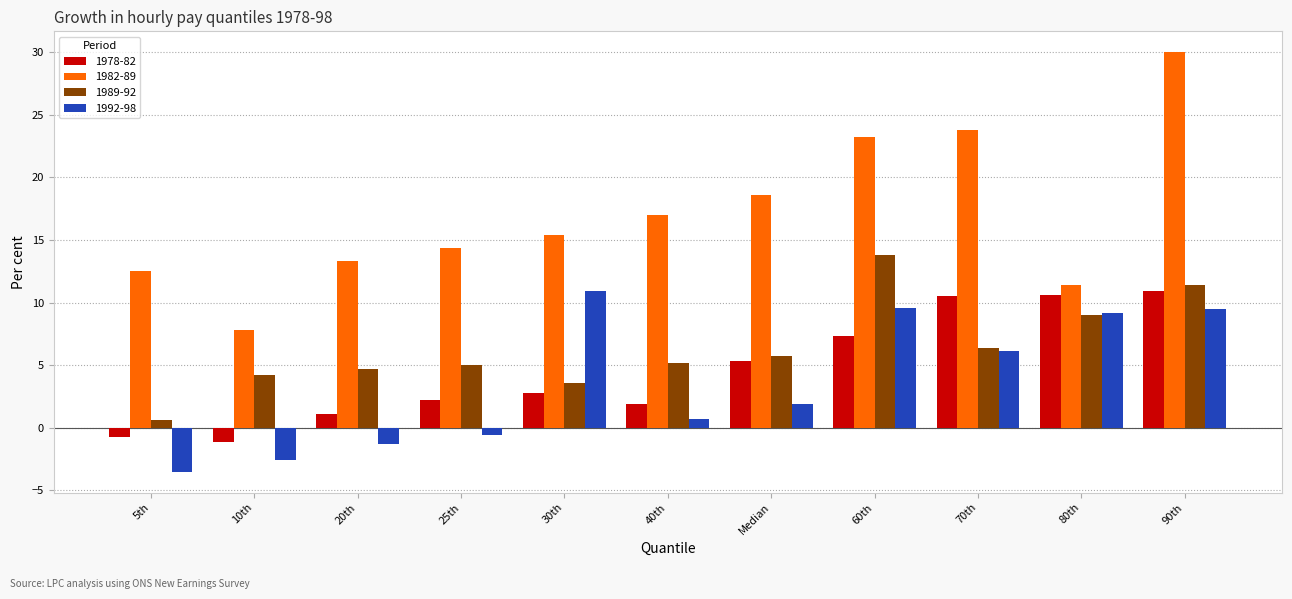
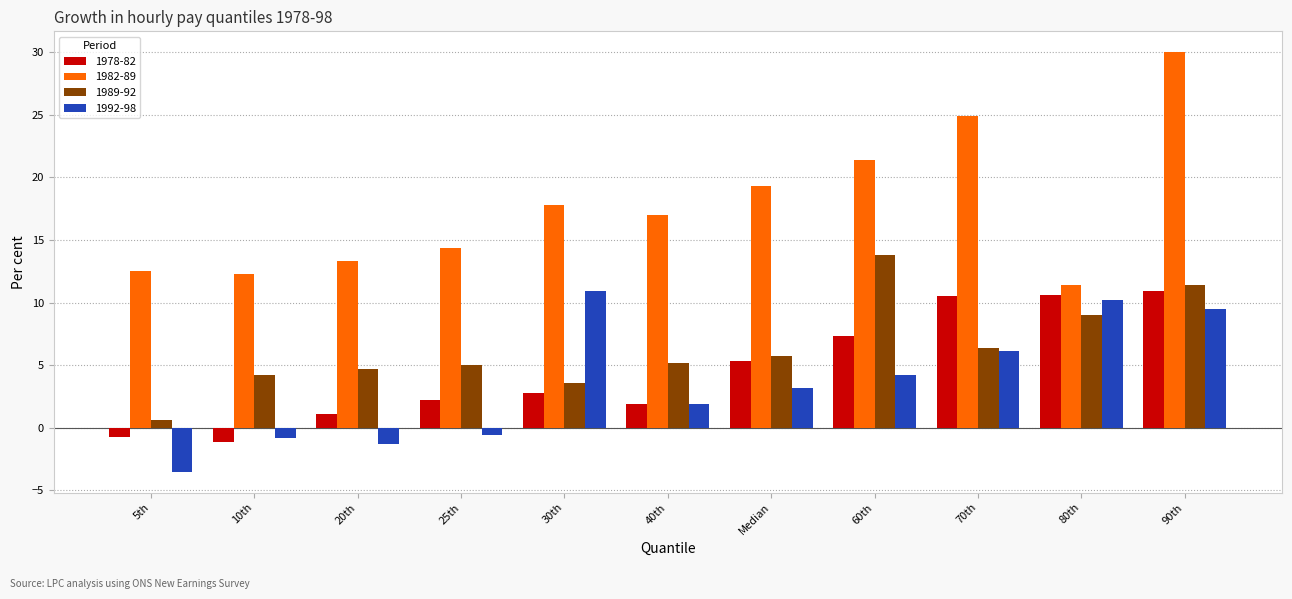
1982-89, 10th: 7.8 -> 12.3
1992-98, 10th: -2.6 -> -0.8
1982-89, 30th: 15.4 -> 17.8
1992-98, 40th: 0.7 -> 1.9
1982-89, Median: 18.6 -> 19.3
1992-98, Median: 1.9 -> 3.2
1982-89, 60th: 23.2 -> 21.4
1992-98, 60th: 9.6 -> 4.2
1982-89, 70th: 23.8 -> 24.9
1992-98, 80th: 9.2 -> 10.2
